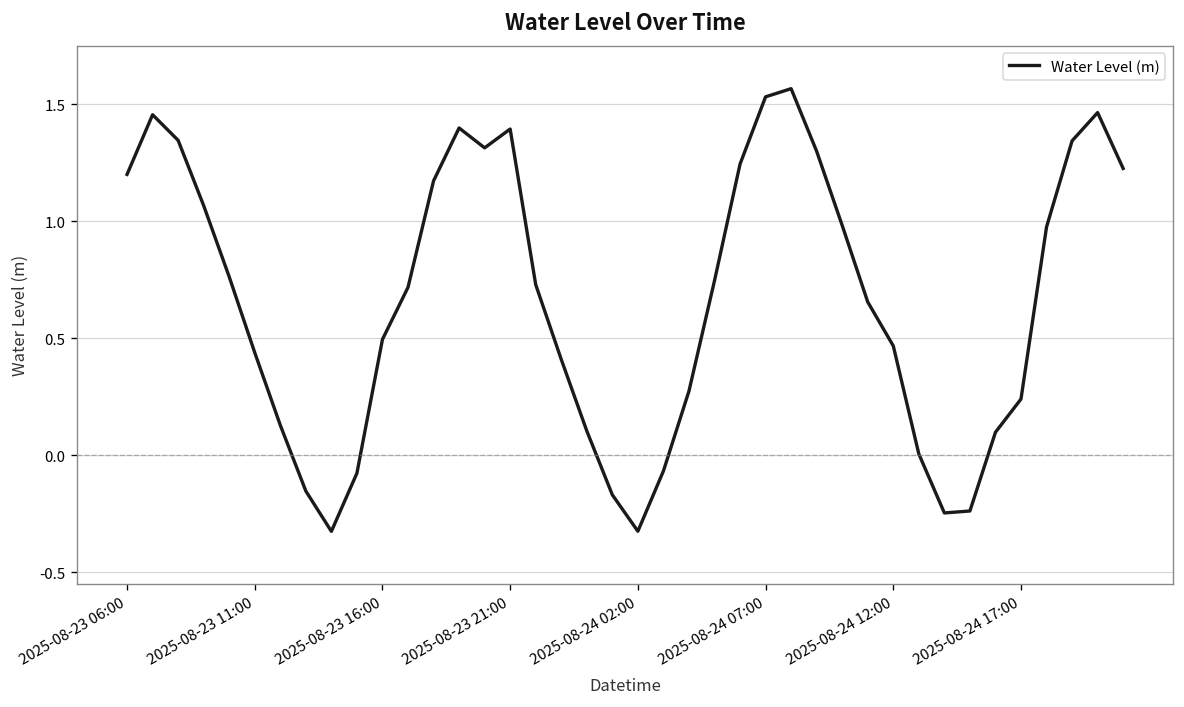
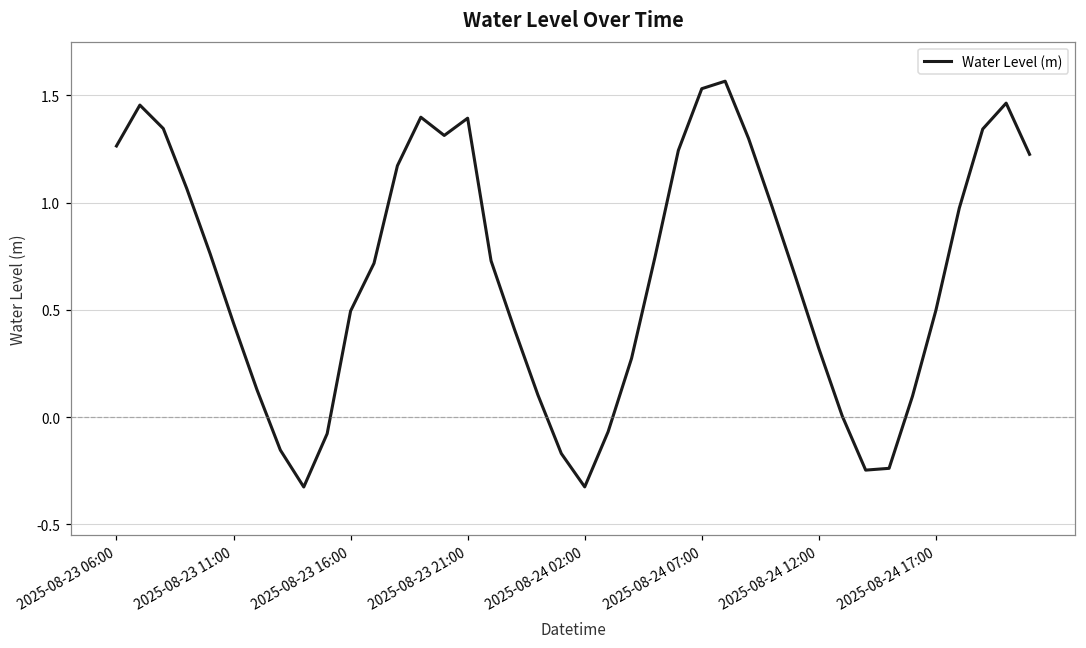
2025-08-23 06:00: 1.20 -> 1.26
2025-08-24 12:00: 0.47 -> 0.32
2025-08-24 17:00: 0.24 -> 0.50
